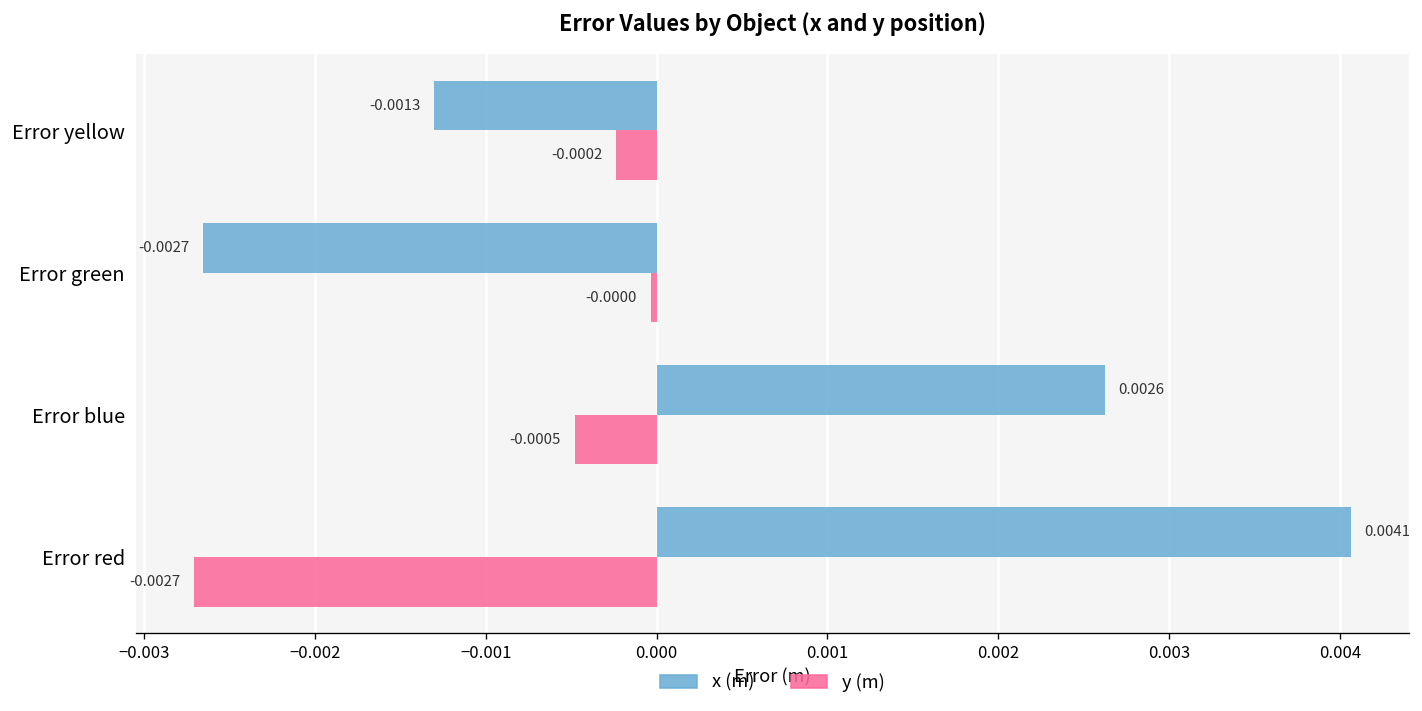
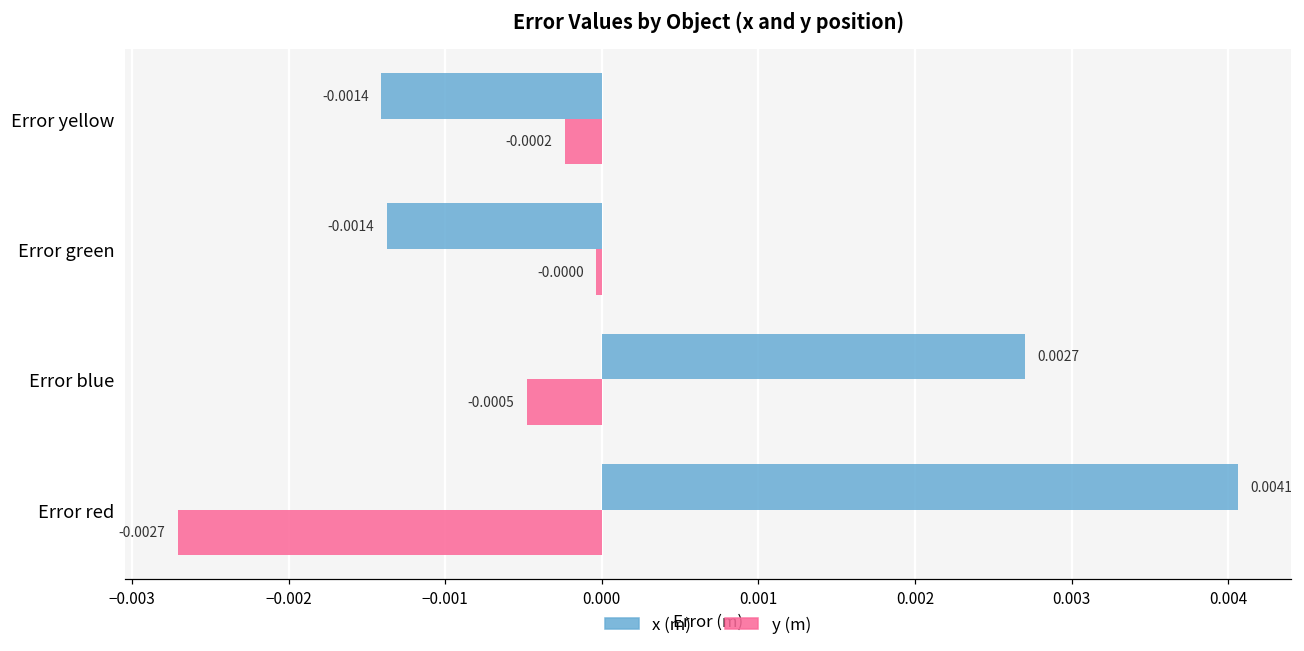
x (m), Error yellow: -0.0013 -> -0.0014
x (m), Error green: -0.0027 -> -0.0014
x (m), Error blue: 0.0026 -> 0.0027
